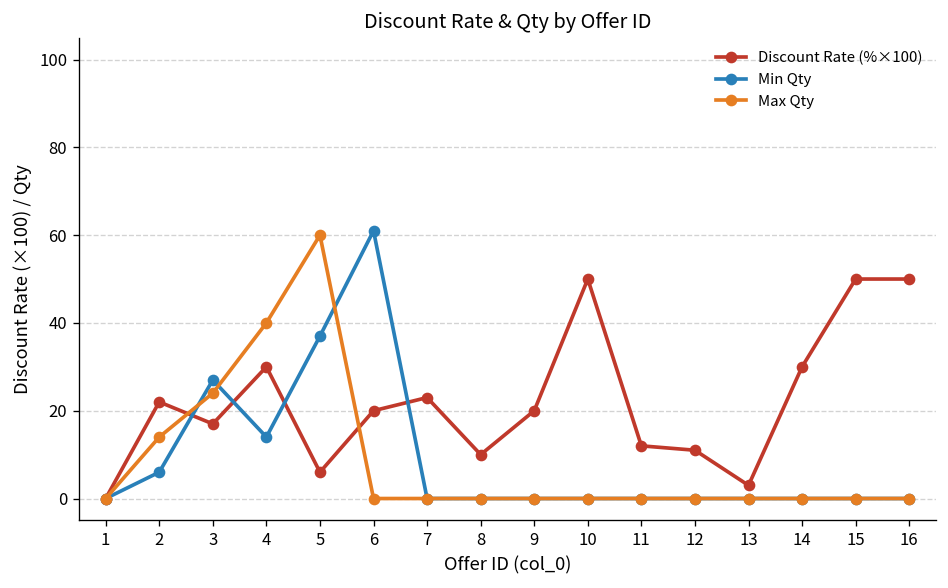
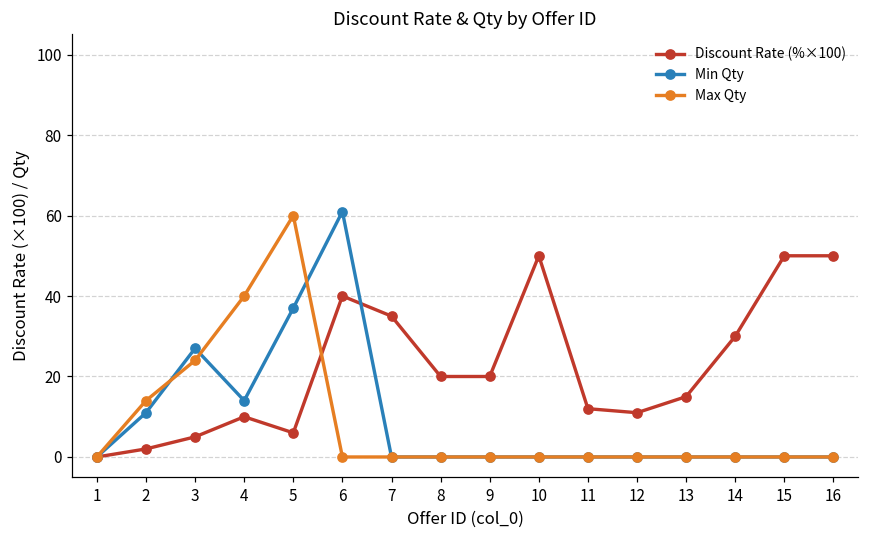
Discount Rate (%×100), 2: 22 -> 2
Min Qty, 2: 6 -> 11
Discount Rate (%×100), 3: 17 -> 5
Discount Rate (%×100), 4: 30 -> 10
Discount Rate (%×100), 6: 20 -> 40
Discount Rate (%×100), 7: 23 -> 35
Discount Rate (%×100), 8: 10 -> 20
Discount Rate (%×100), 13: 3 -> 15
